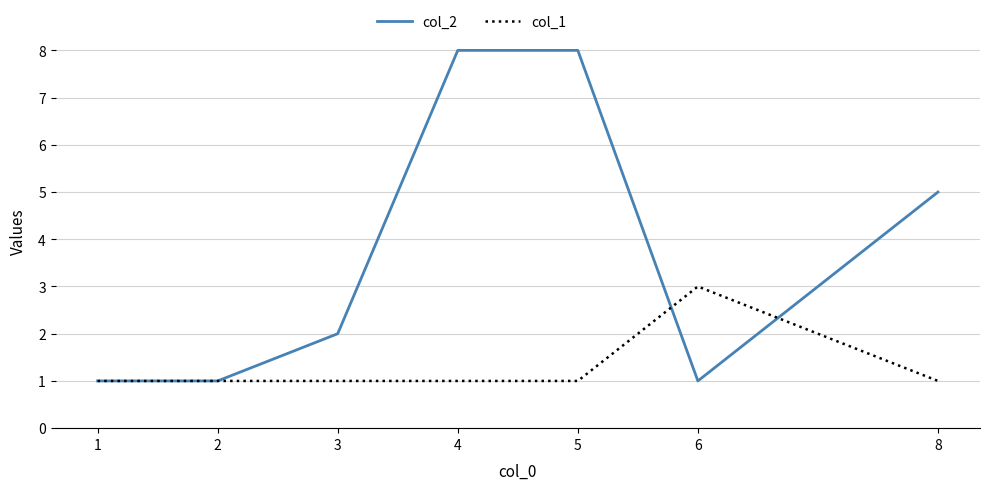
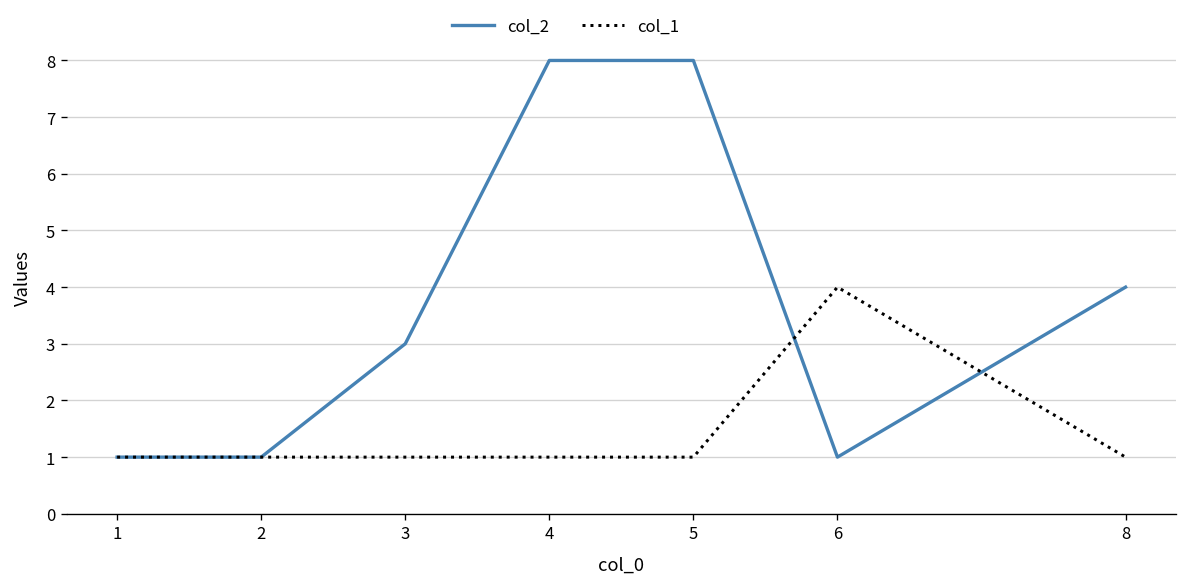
col_2, 3: 2 -> 3
col_1, 6: 3 -> 4
col_2, 8: 5 -> 4
